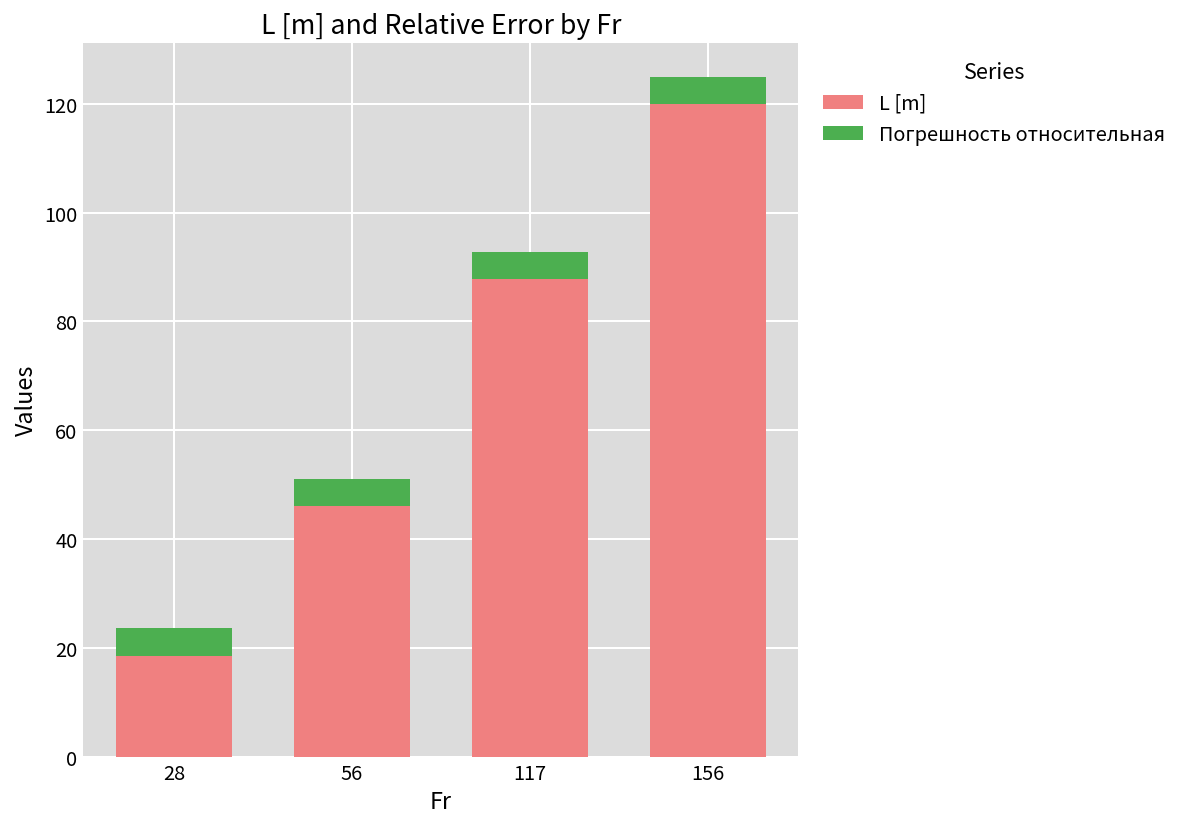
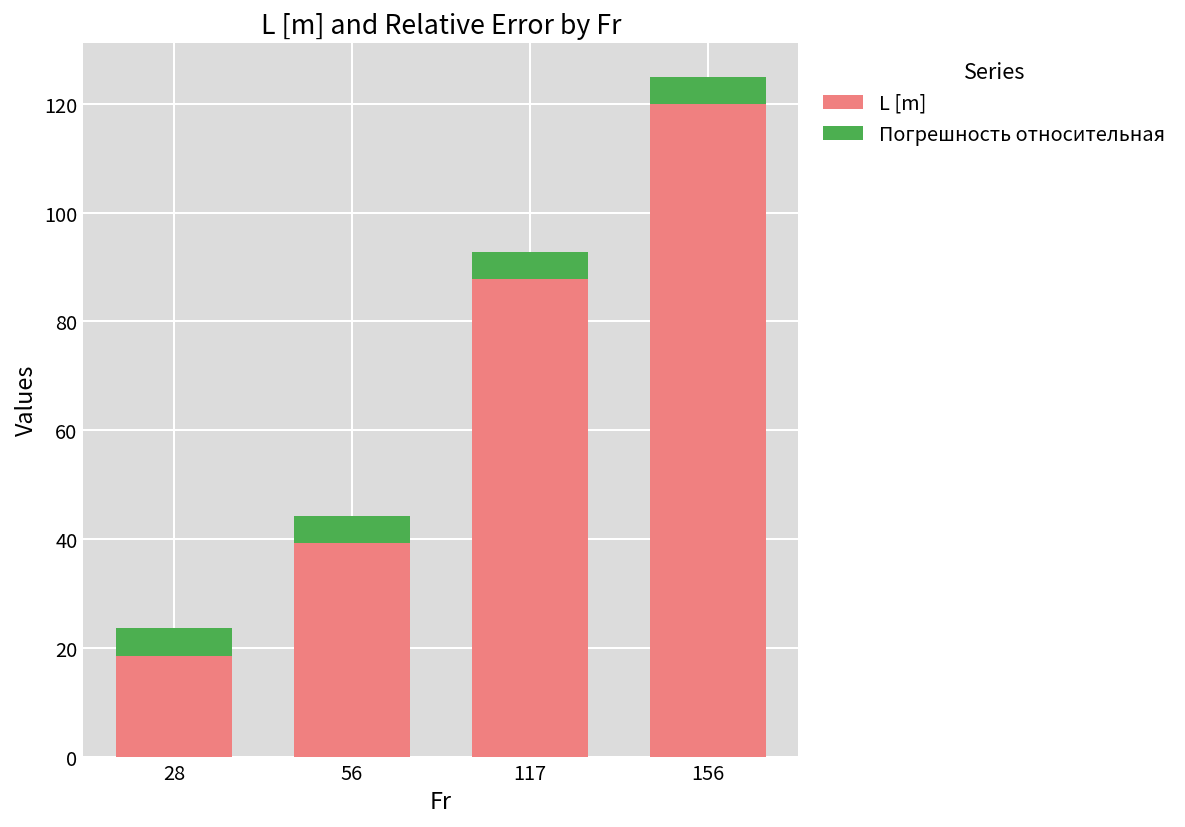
L [m], 56: 46 -> 39
